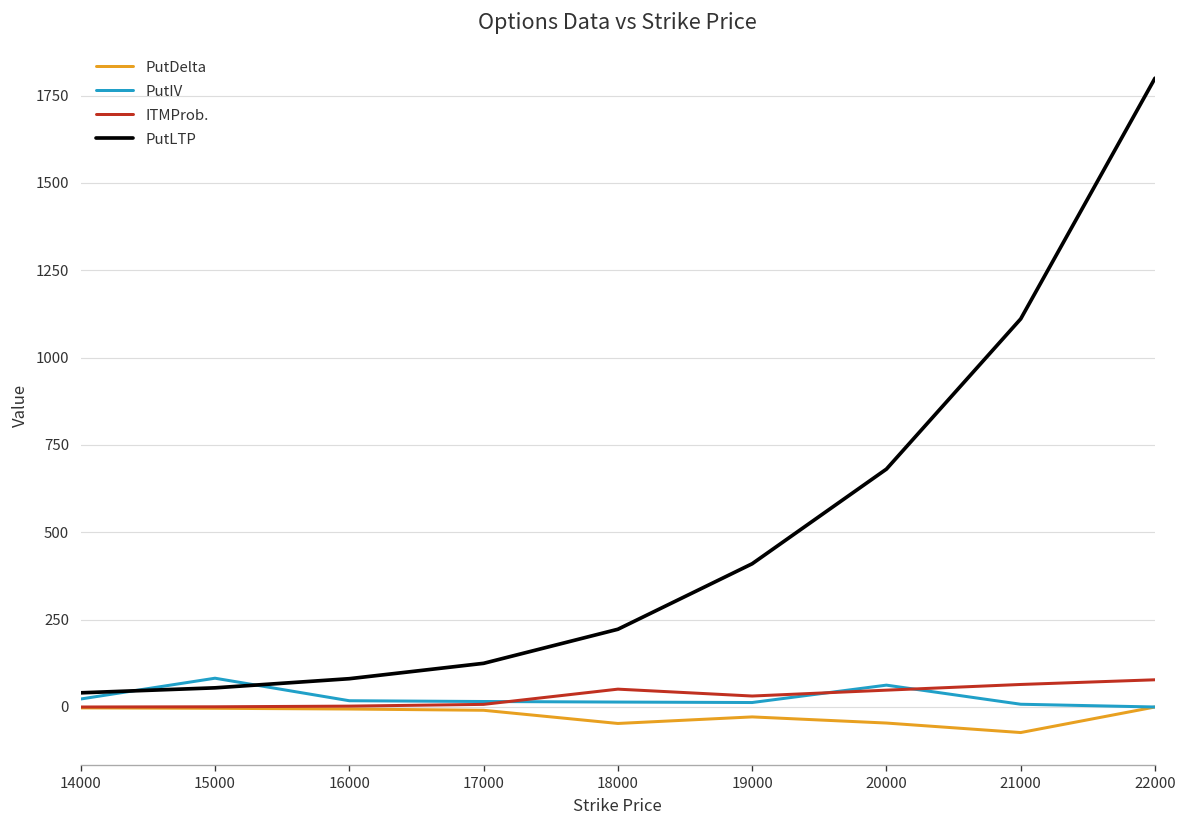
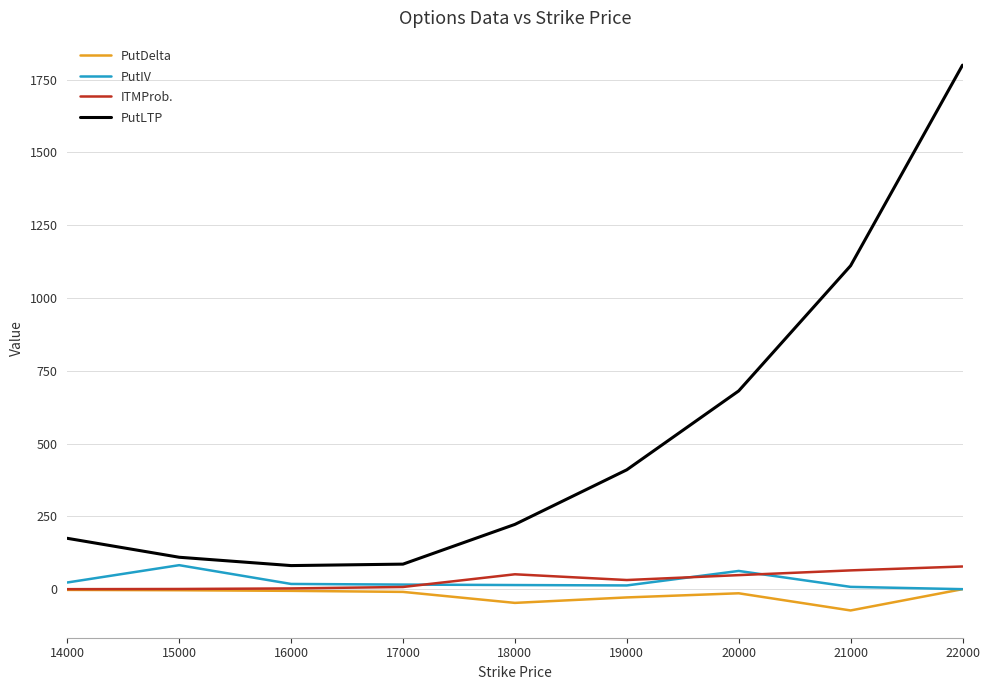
PutLTP, 14000: 40 -> 170
PutLTP, 15000: 50 -> 110
PutLTP, 17000: 130 -> 90
PutDelta, 20000: -50 -> -10
